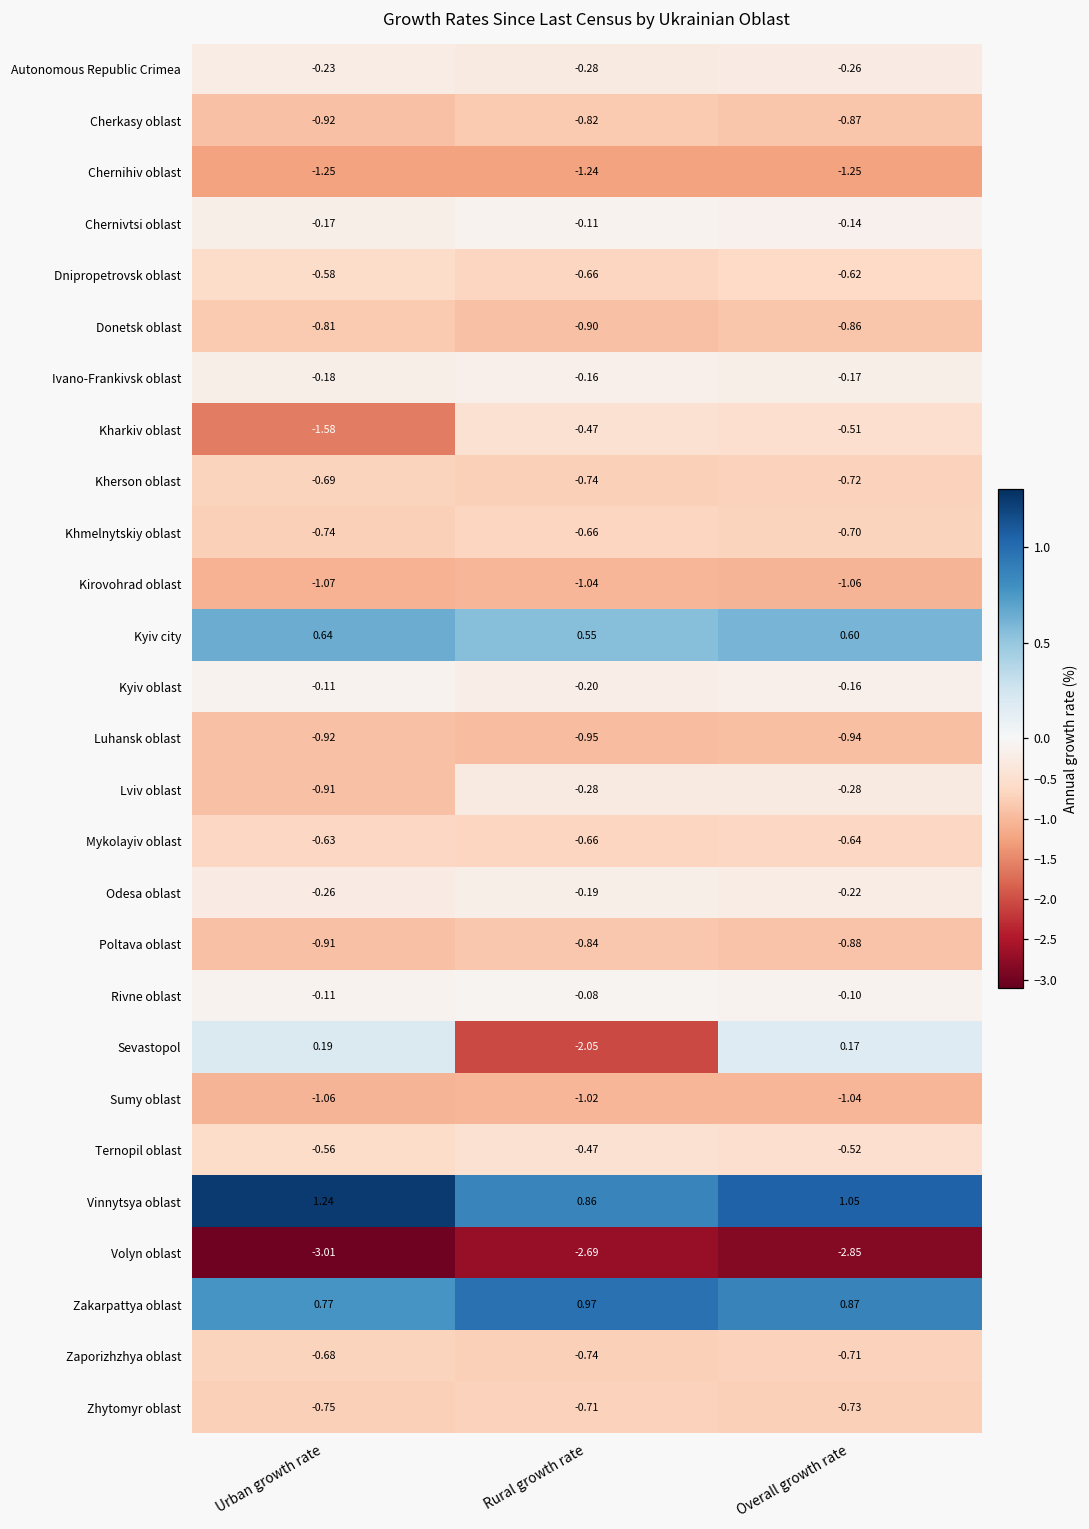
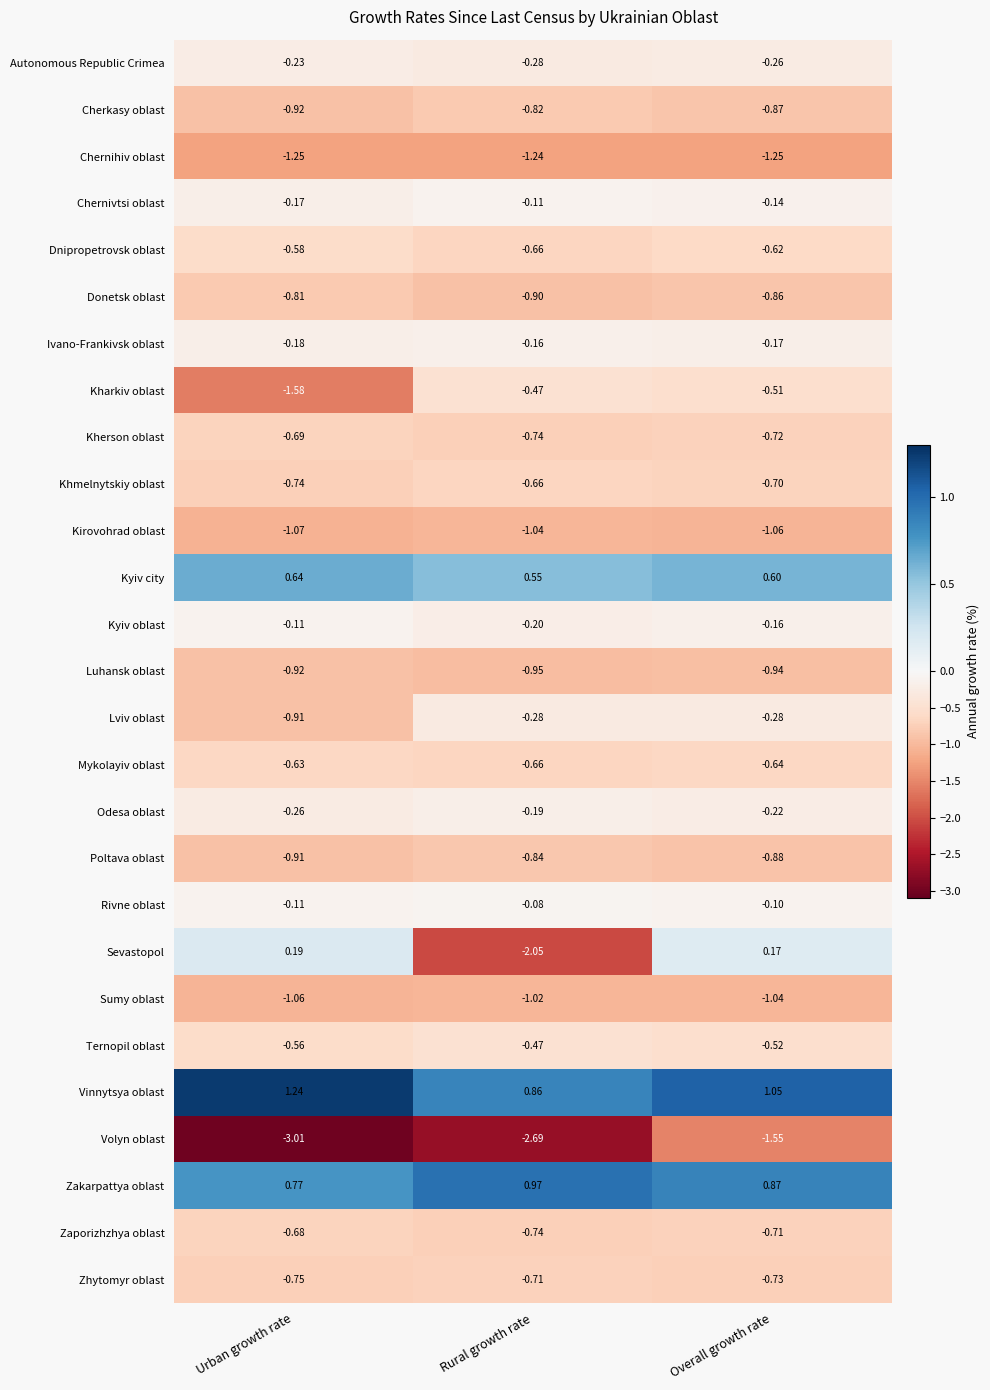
Volyn oblast, Overall growth rate: -2.85 -> -1.55
